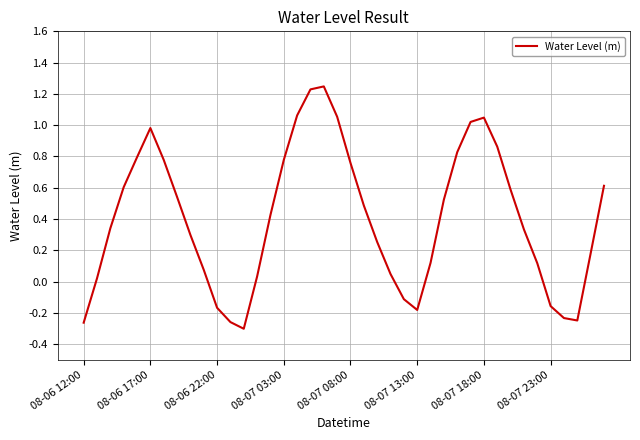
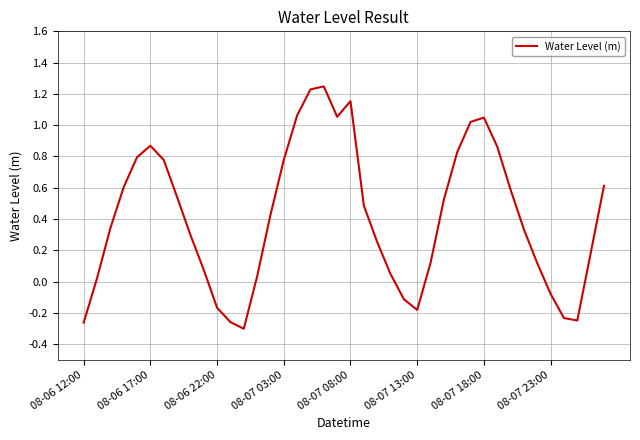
08-06 17:00: 0.98 -> 0.87
08-07 08:00: 0.76 -> 1.15
08-07 23:00: -0.16 -> -0.08
